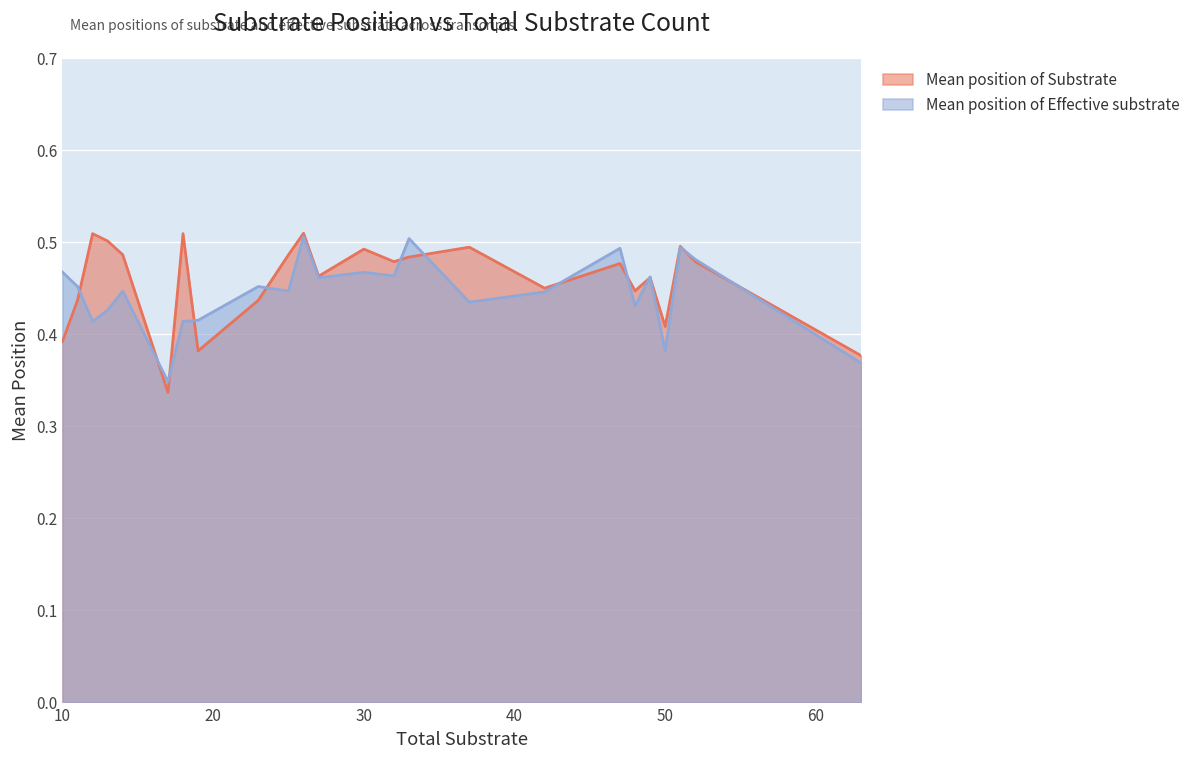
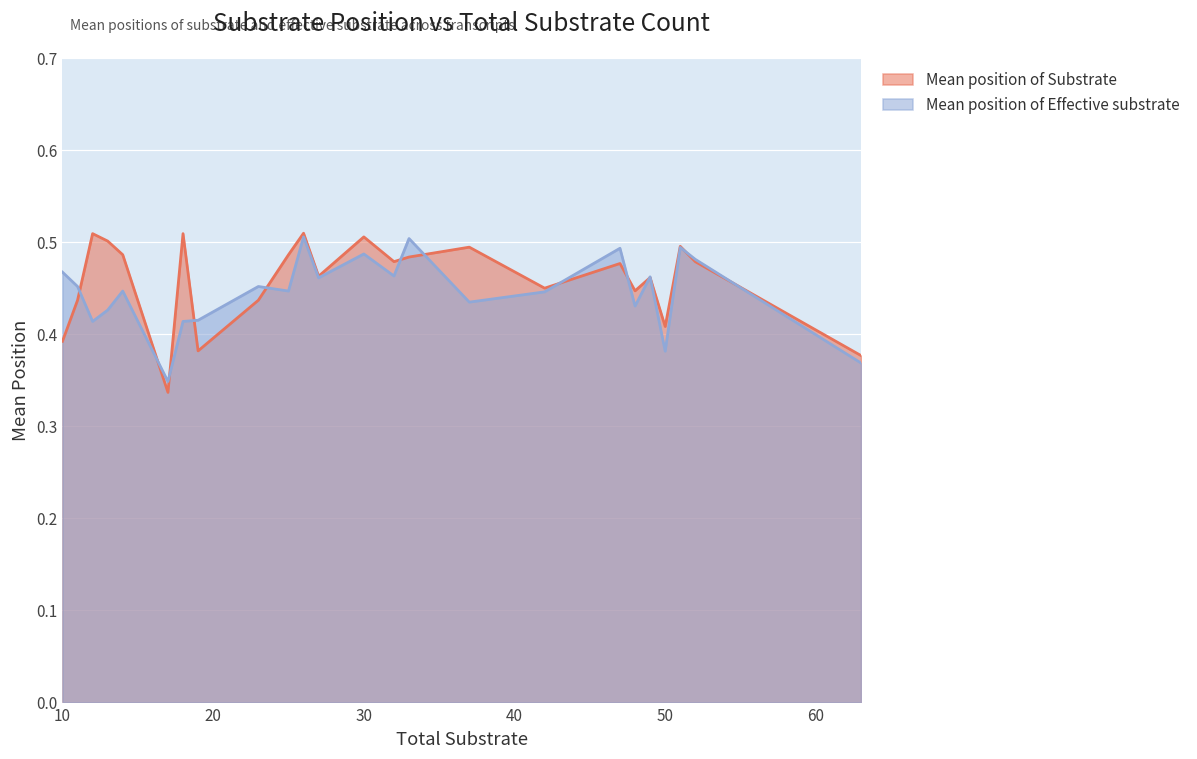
Mean position of Substrate, 30: 0.49 -> 0.51
Mean position of Effective substrate, 30: 0.47 -> 0.49
